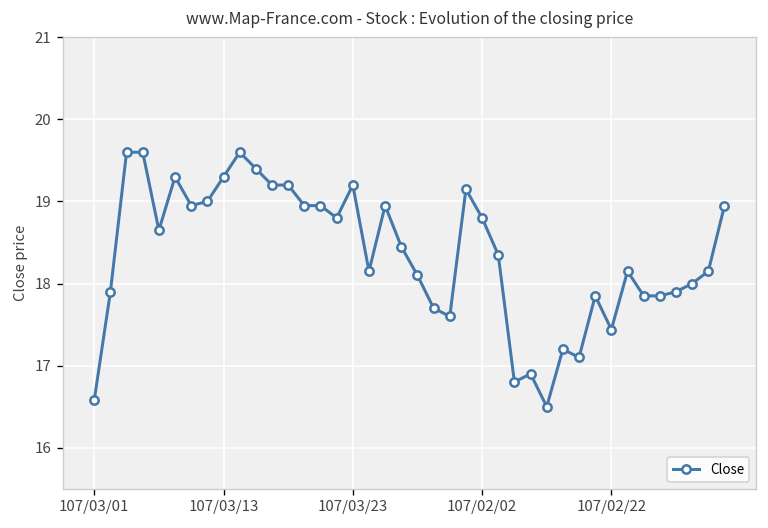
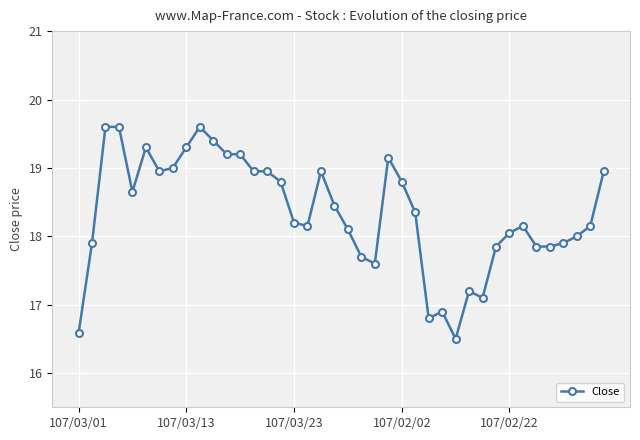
107/03/23: 19.2 -> 18.2
107/02/22: 17.4 -> 18.1
